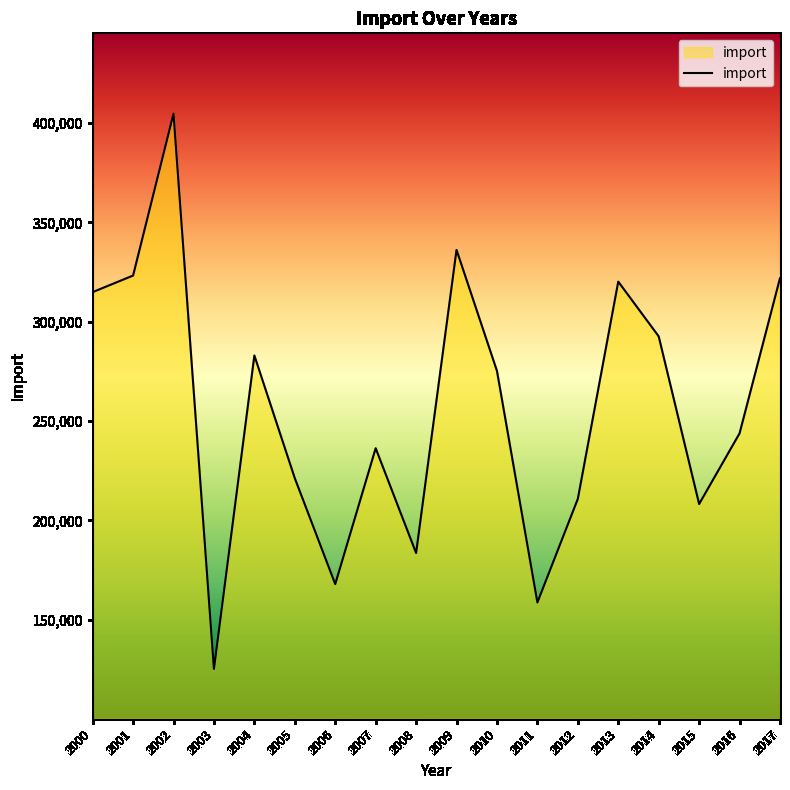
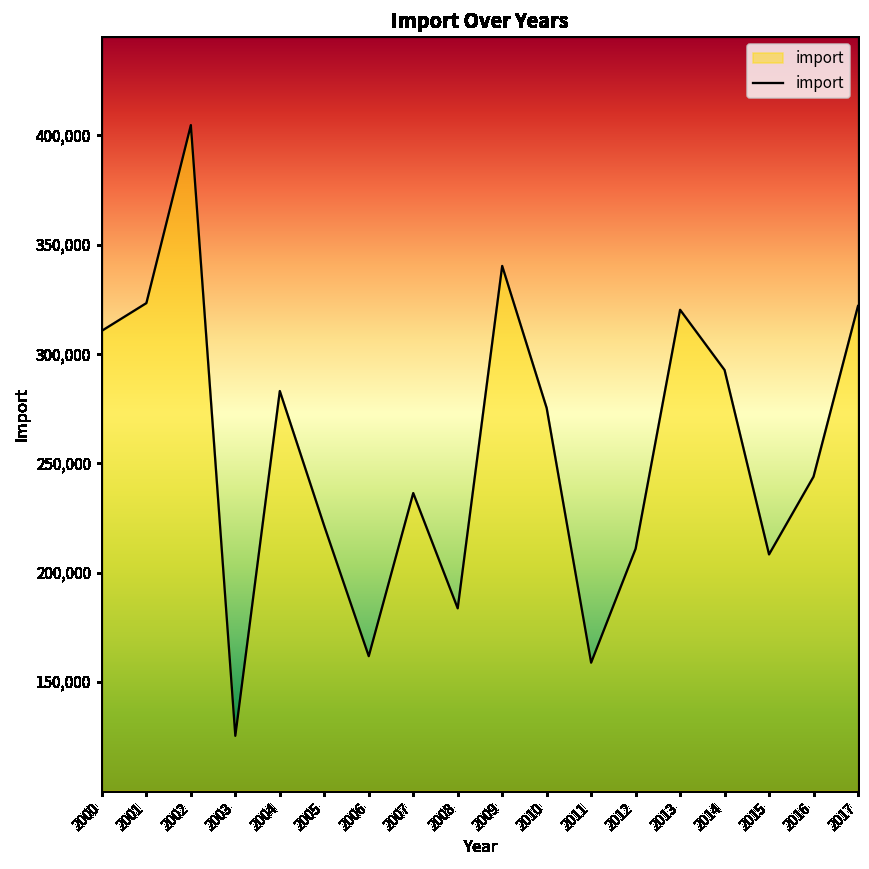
2000: 315,000 -> 311,000
2006: 168,000 -> 162,000
2009: 336,000 -> 340,000
